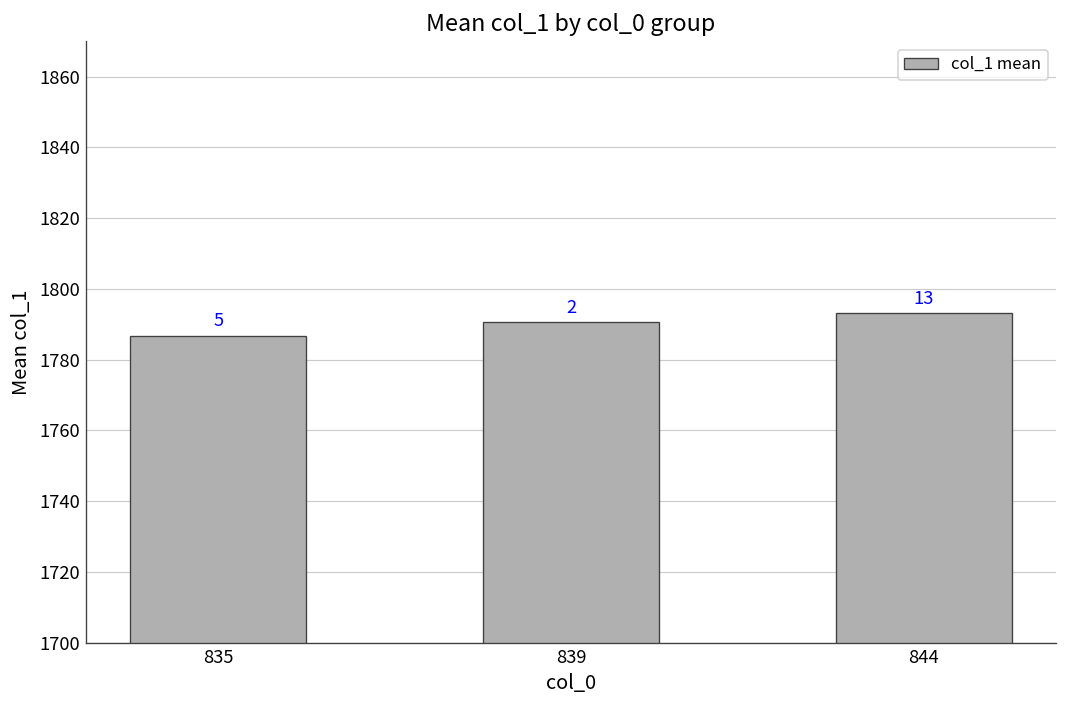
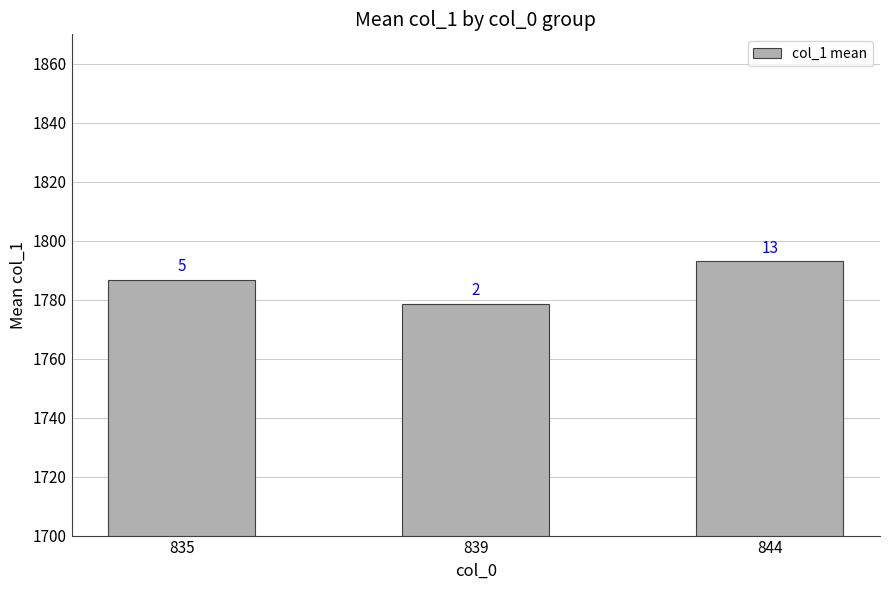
839: 1791 -> 1779
